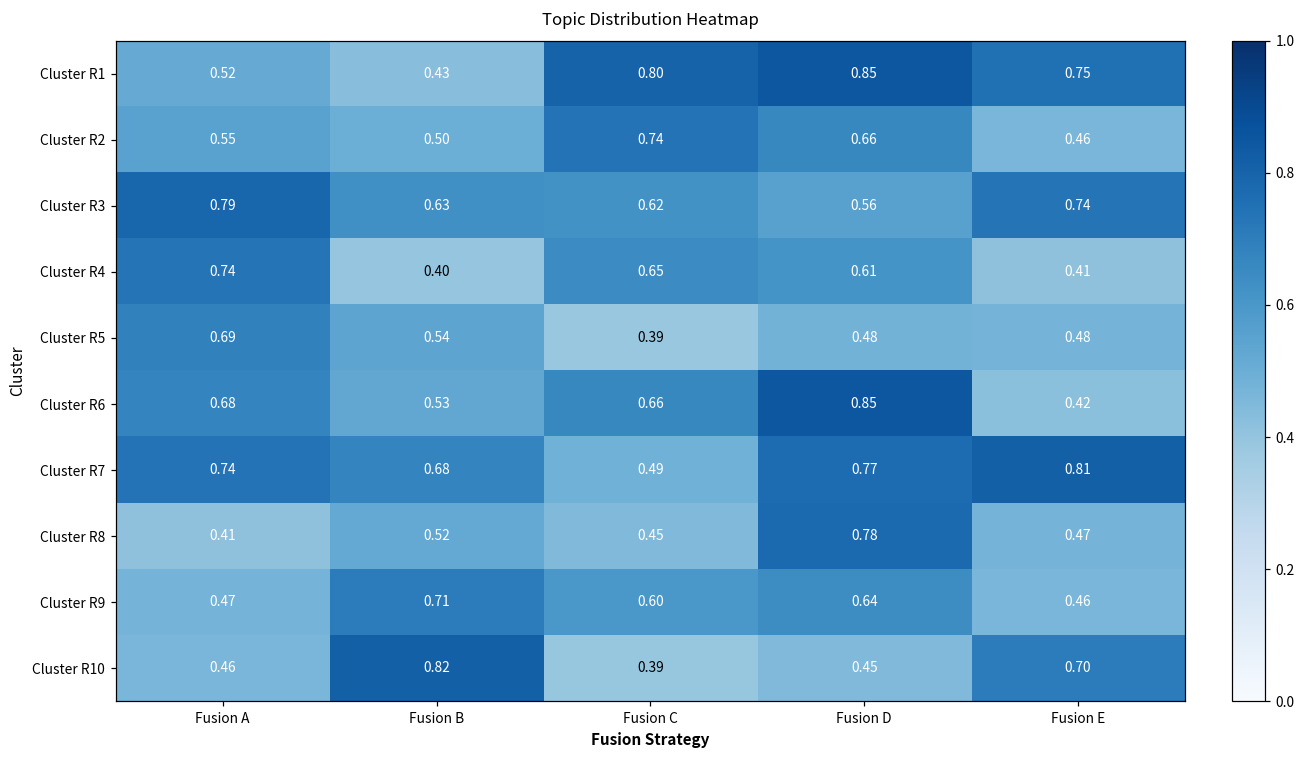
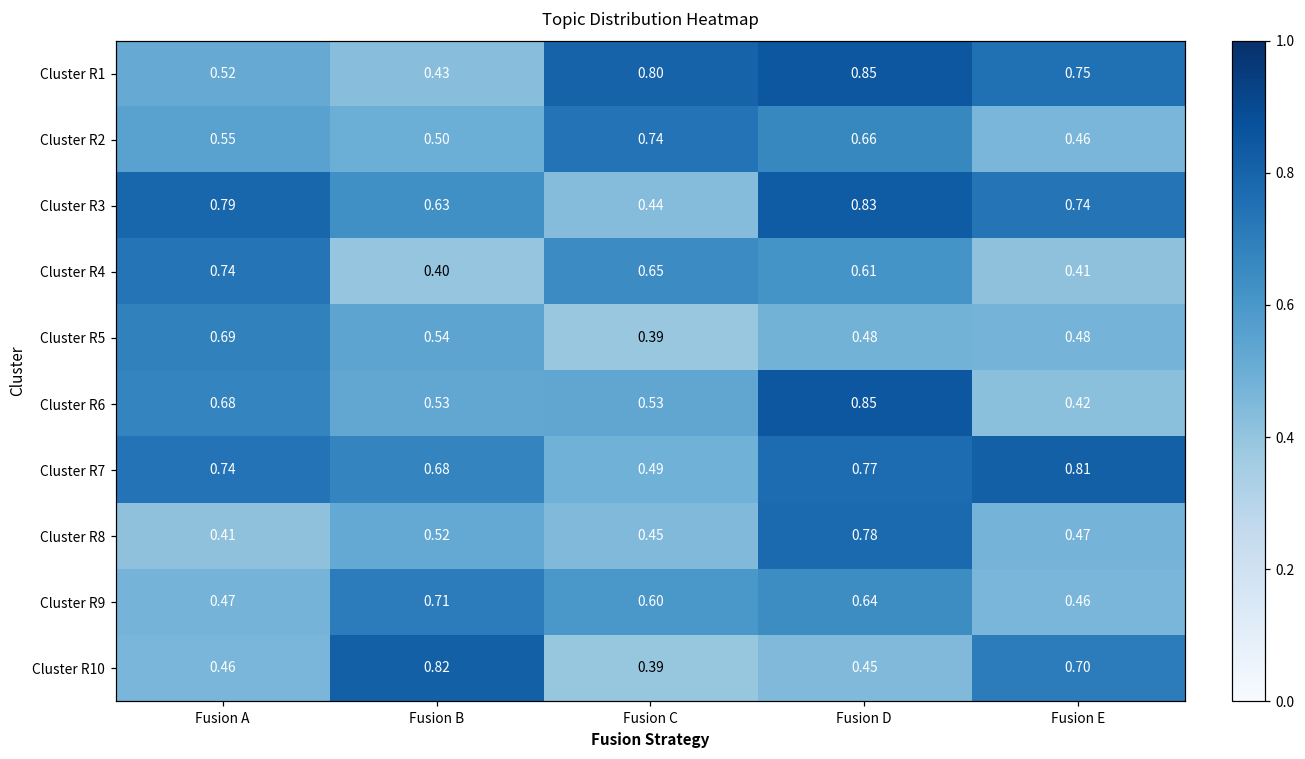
Cluster R3, Fusion C: 0.62 -> 0.44
Cluster R3, Fusion D: 0.56 -> 0.83
Cluster R6, Fusion C: 0.66 -> 0.53
